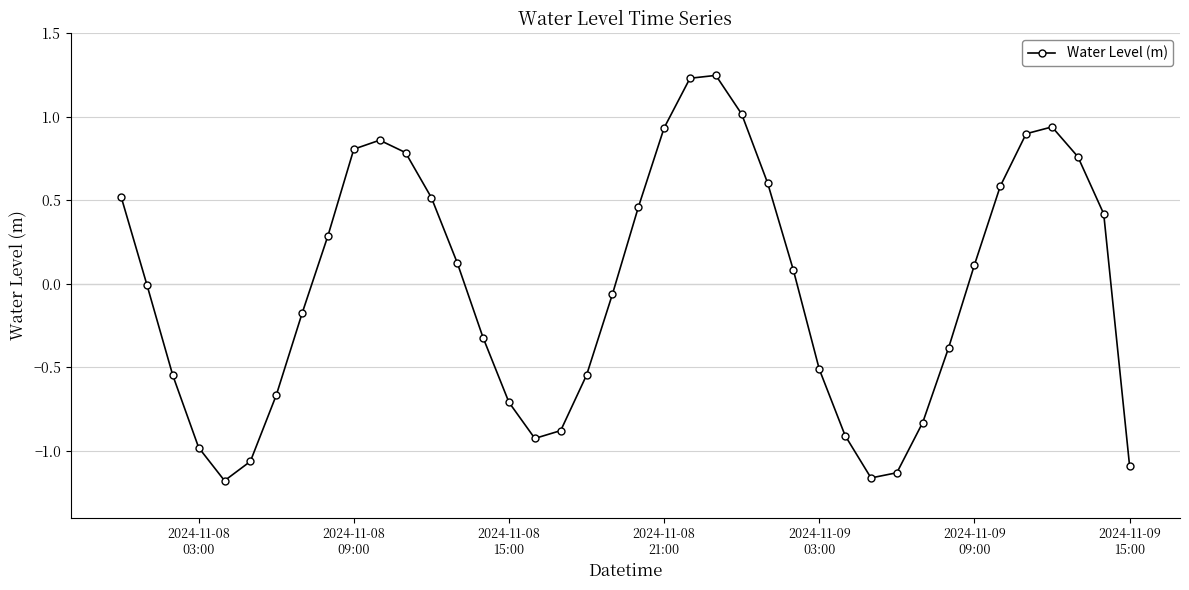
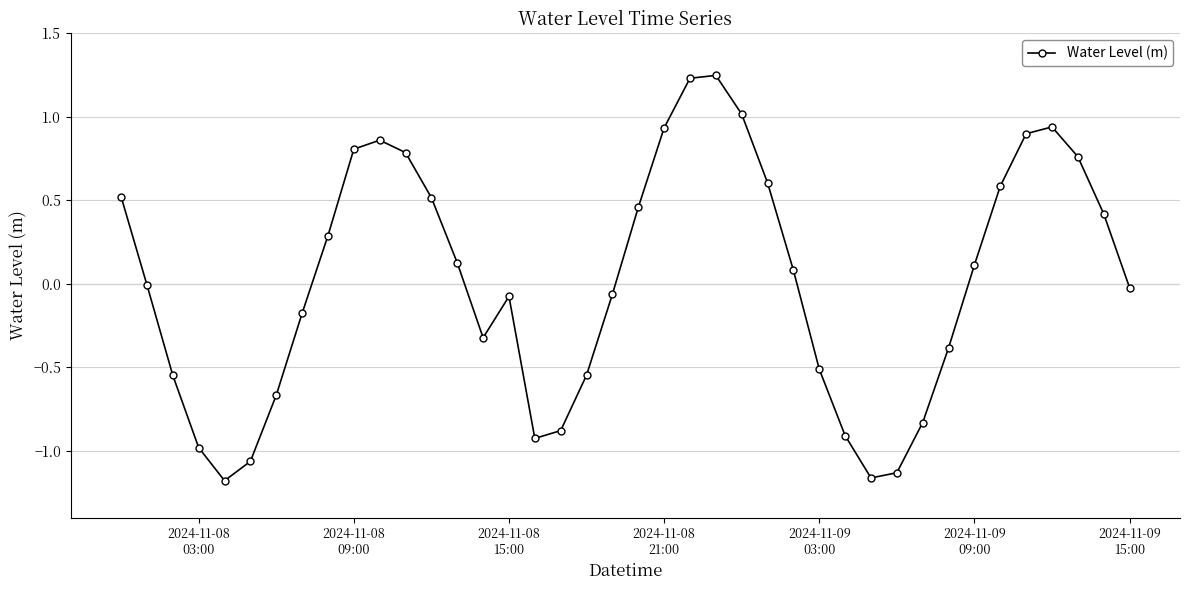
2024-11-08 15:00: -0.71 -> -0.08
2024-11-09 15:00: -1.09 -> -0.02
